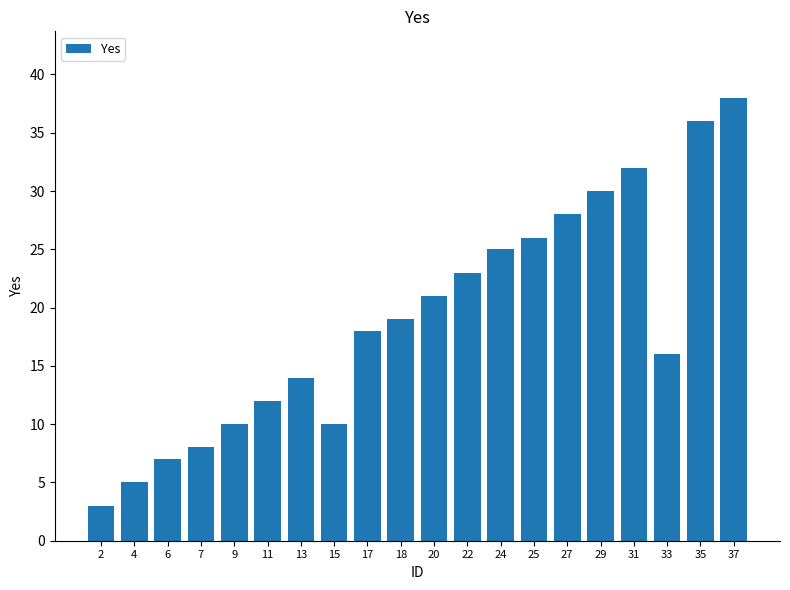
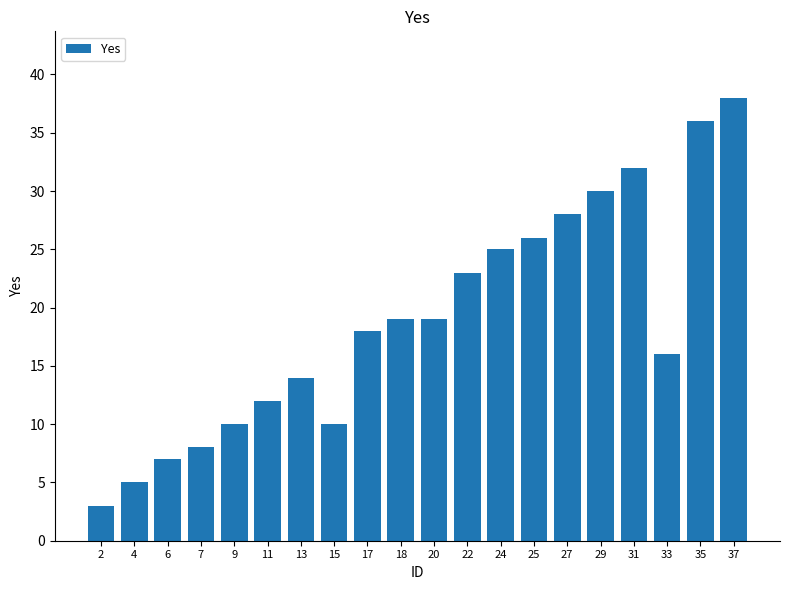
20: 21 -> 19
